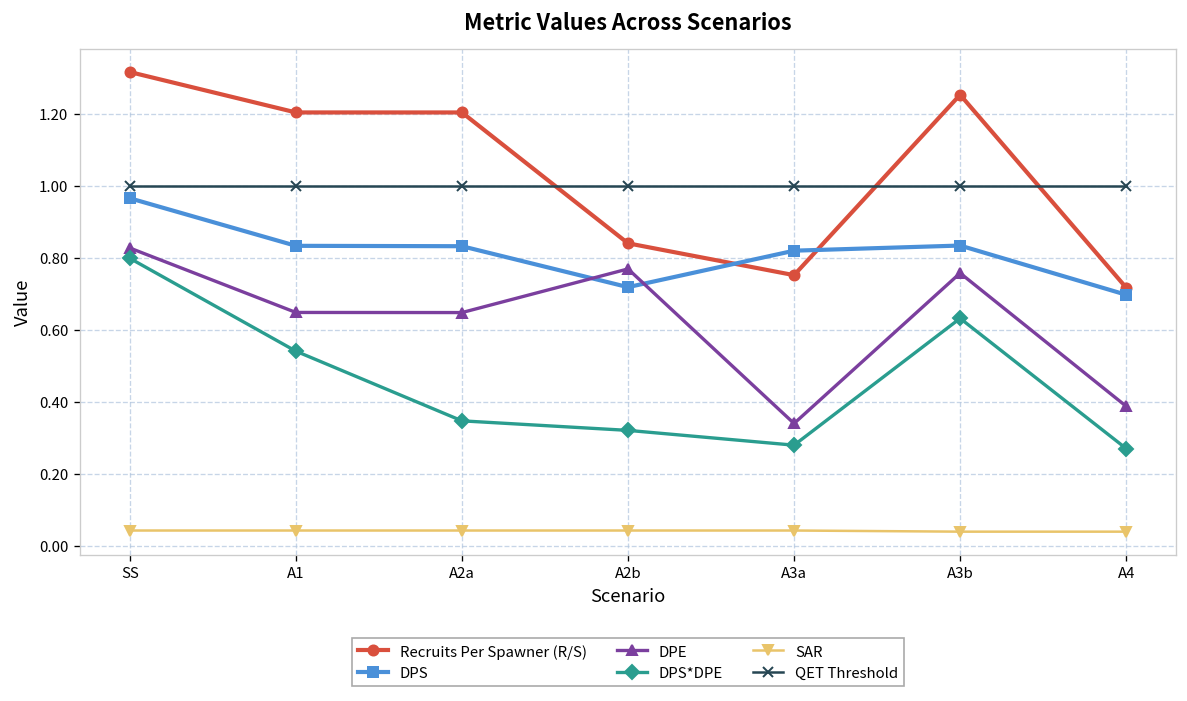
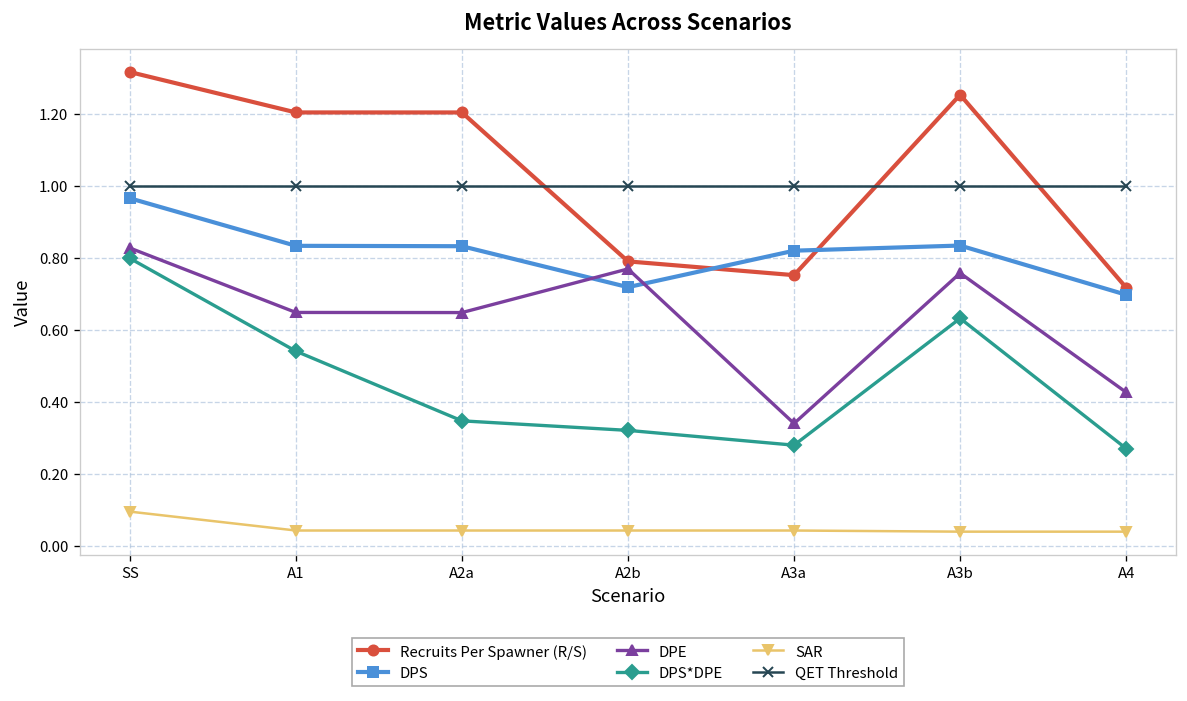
SAR, SS: 0.04 -> 0.10
Recruits Per Spawner (R/S), A2b: 0.84 -> 0.79
DPE, A4: 0.39 -> 0.43
